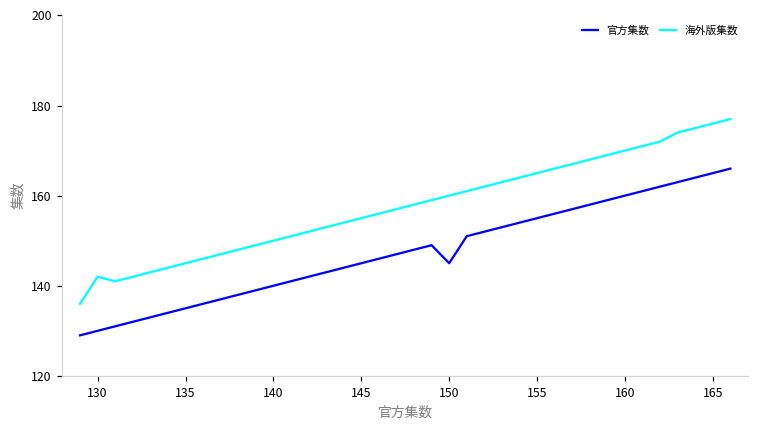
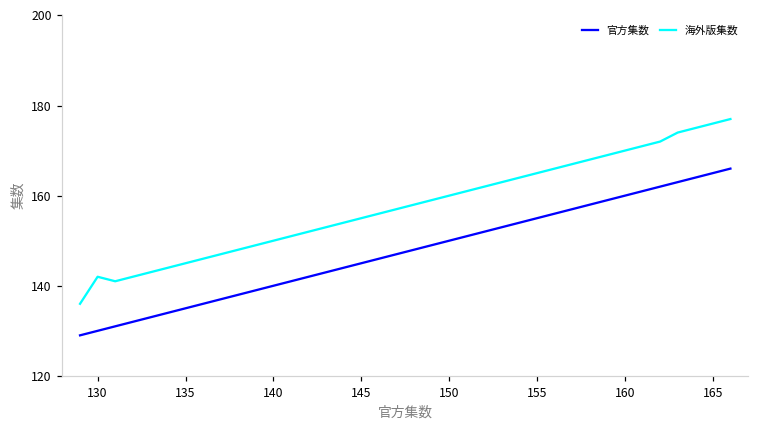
官方集数, 150: 145 -> 150
